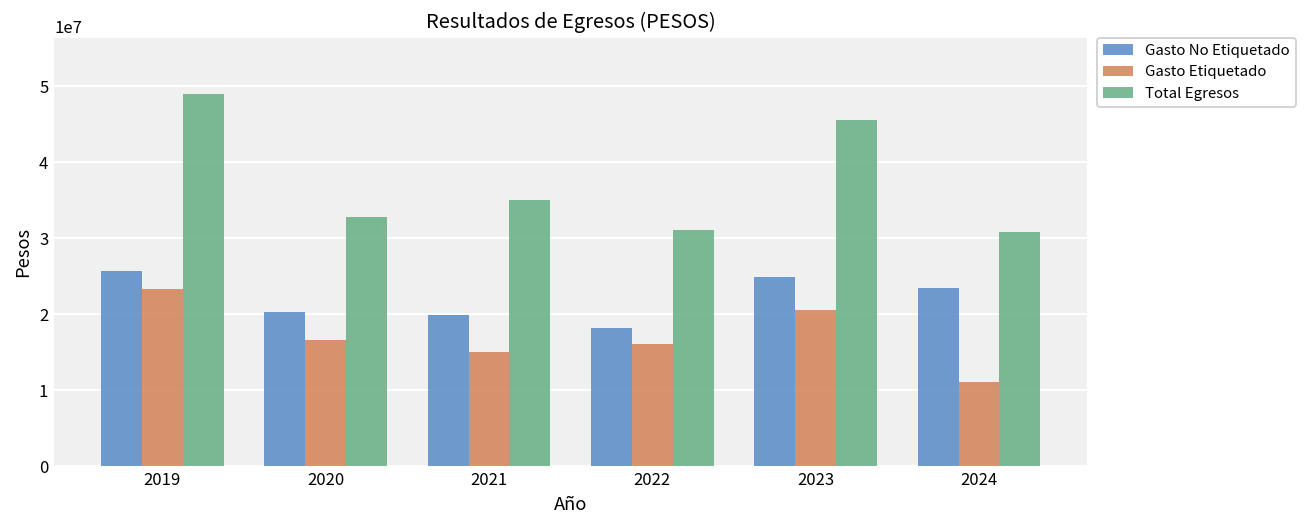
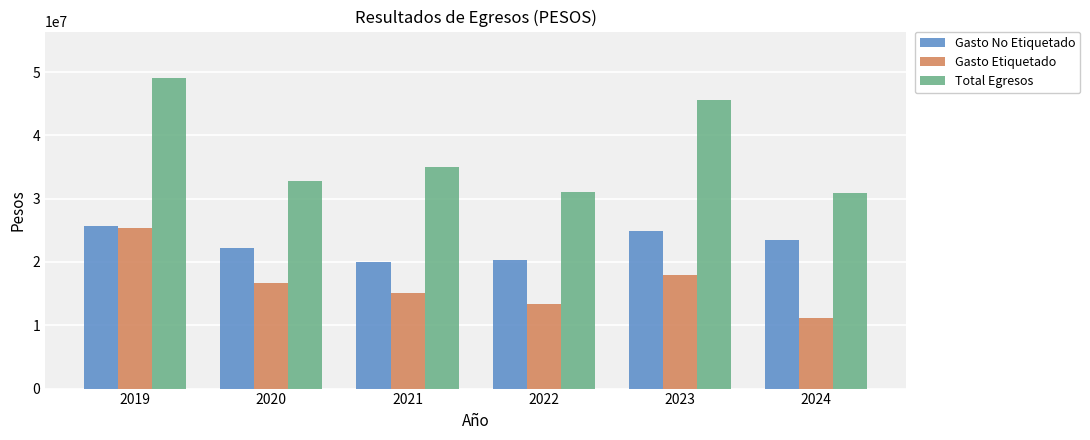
Gasto Etiquetado, 2019: 23000000 -> 25000000
Gasto No Etiquetado, 2020: 20000000 -> 22000000
Gasto No Etiquetado, 2022: 18000000 -> 20000000
Gasto Etiquetado, 2022: 16000000 -> 13000000
Gasto Etiquetado, 2023: 21000000 -> 18000000
